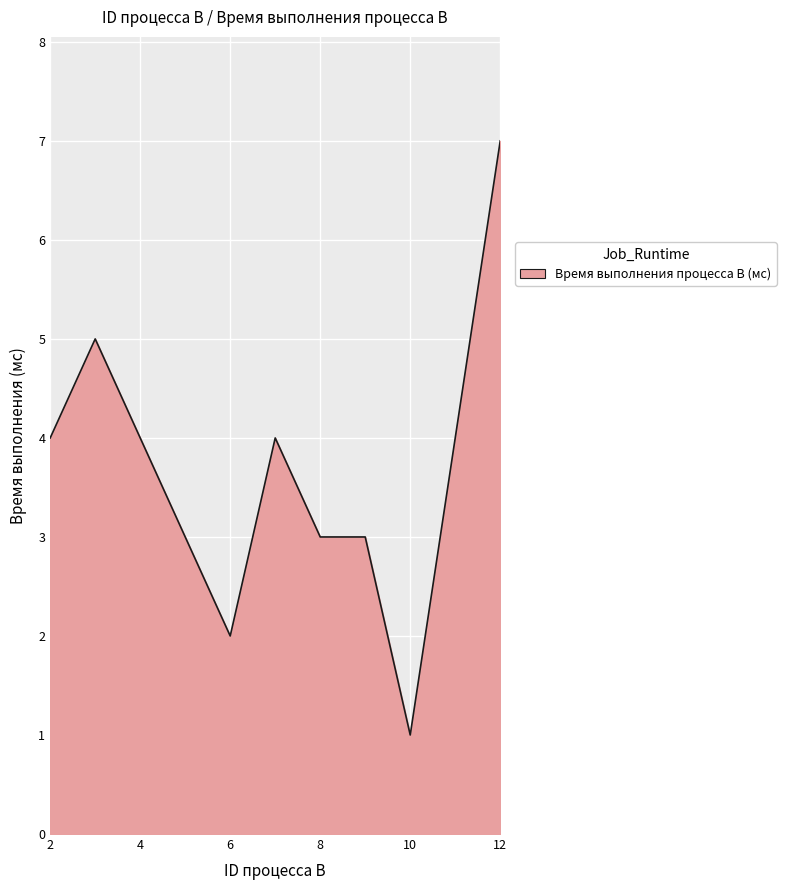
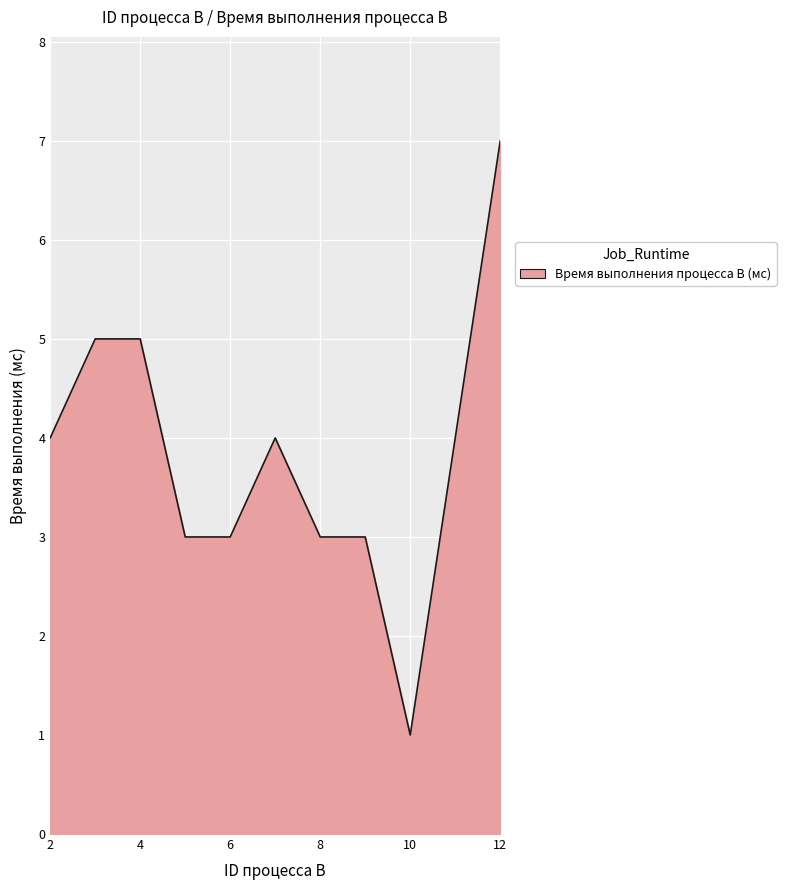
4: 4 -> 5
6: 2 -> 3
